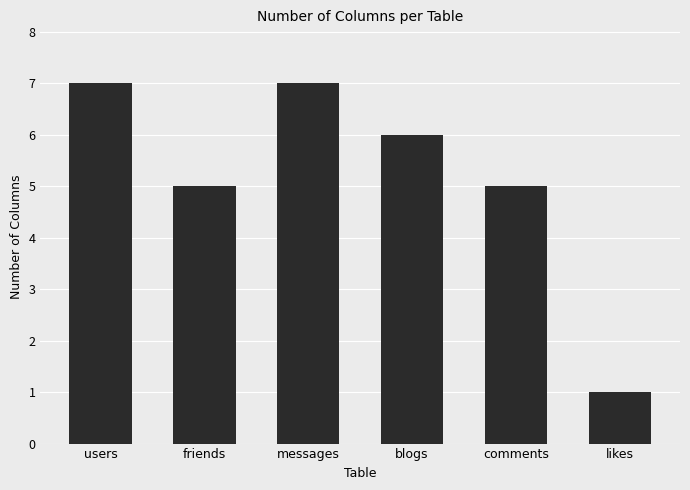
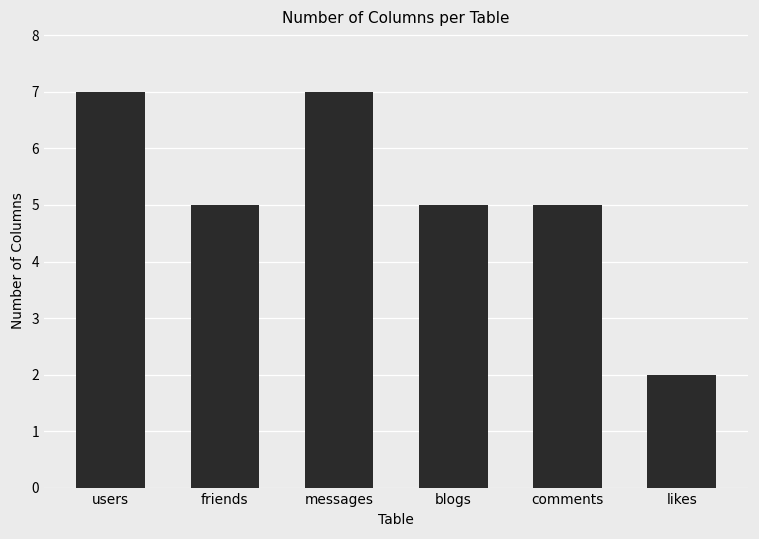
blogs: 6 -> 5
likes: 1 -> 2
